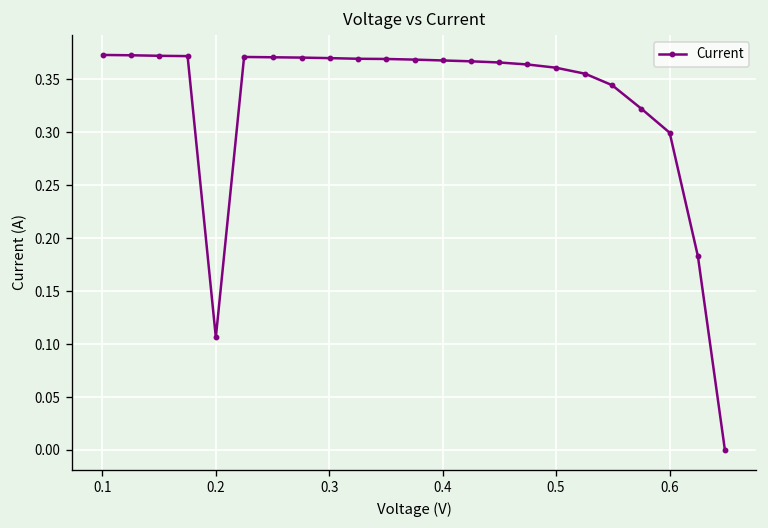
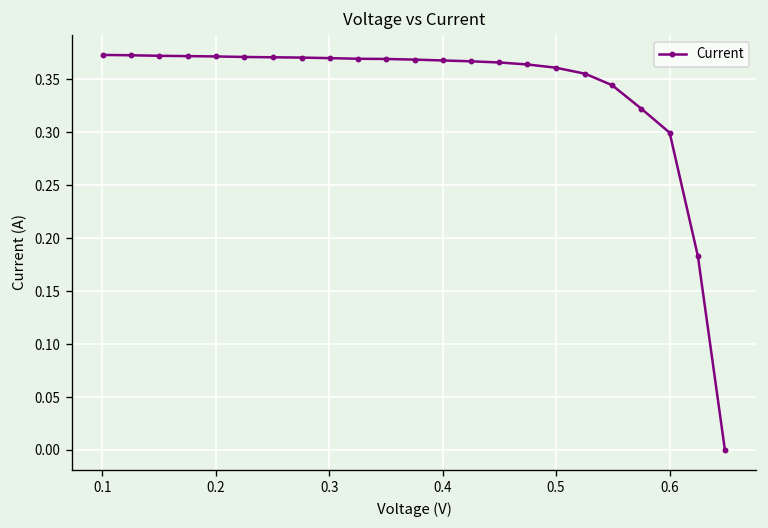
0.2: 0.11 -> 0.37
